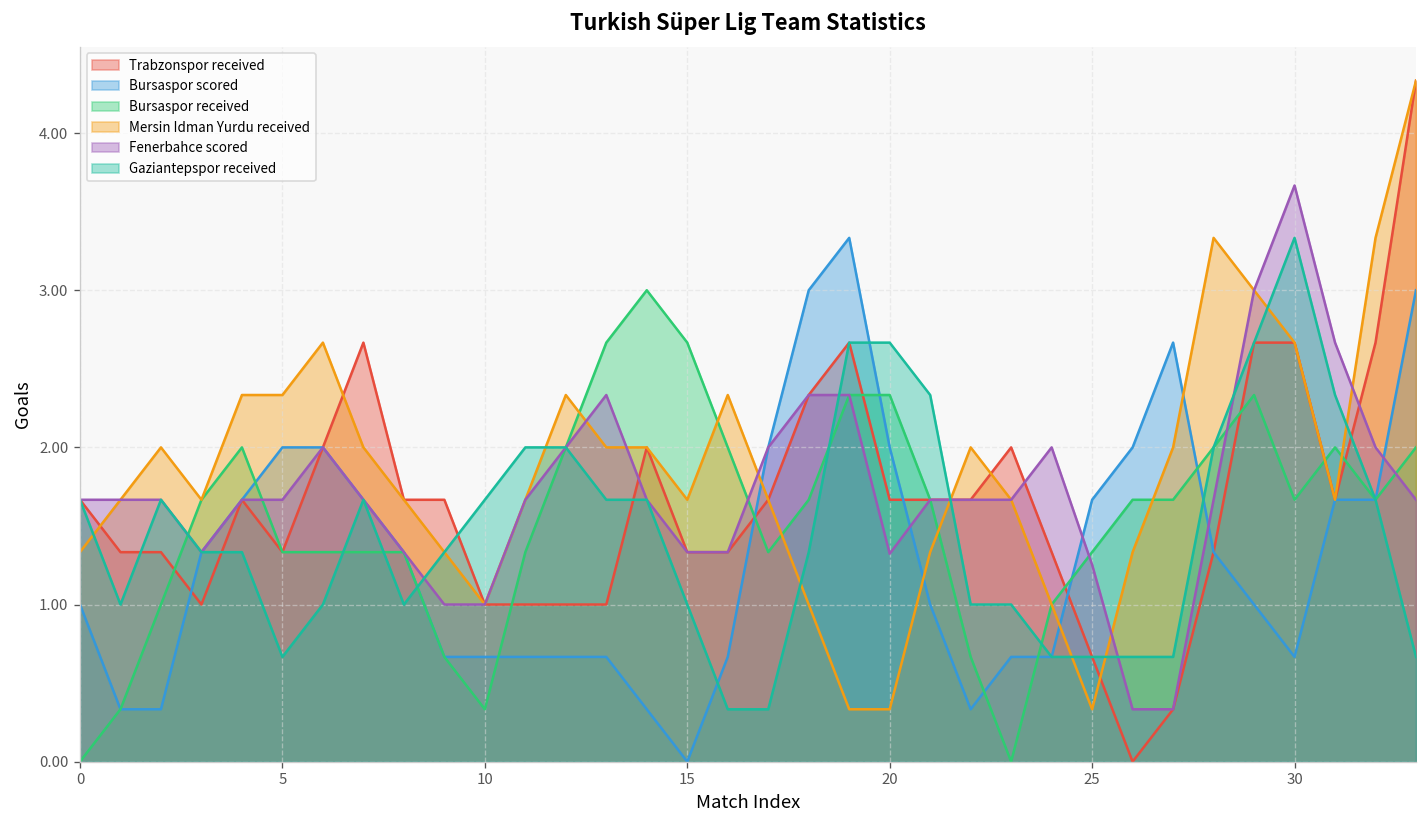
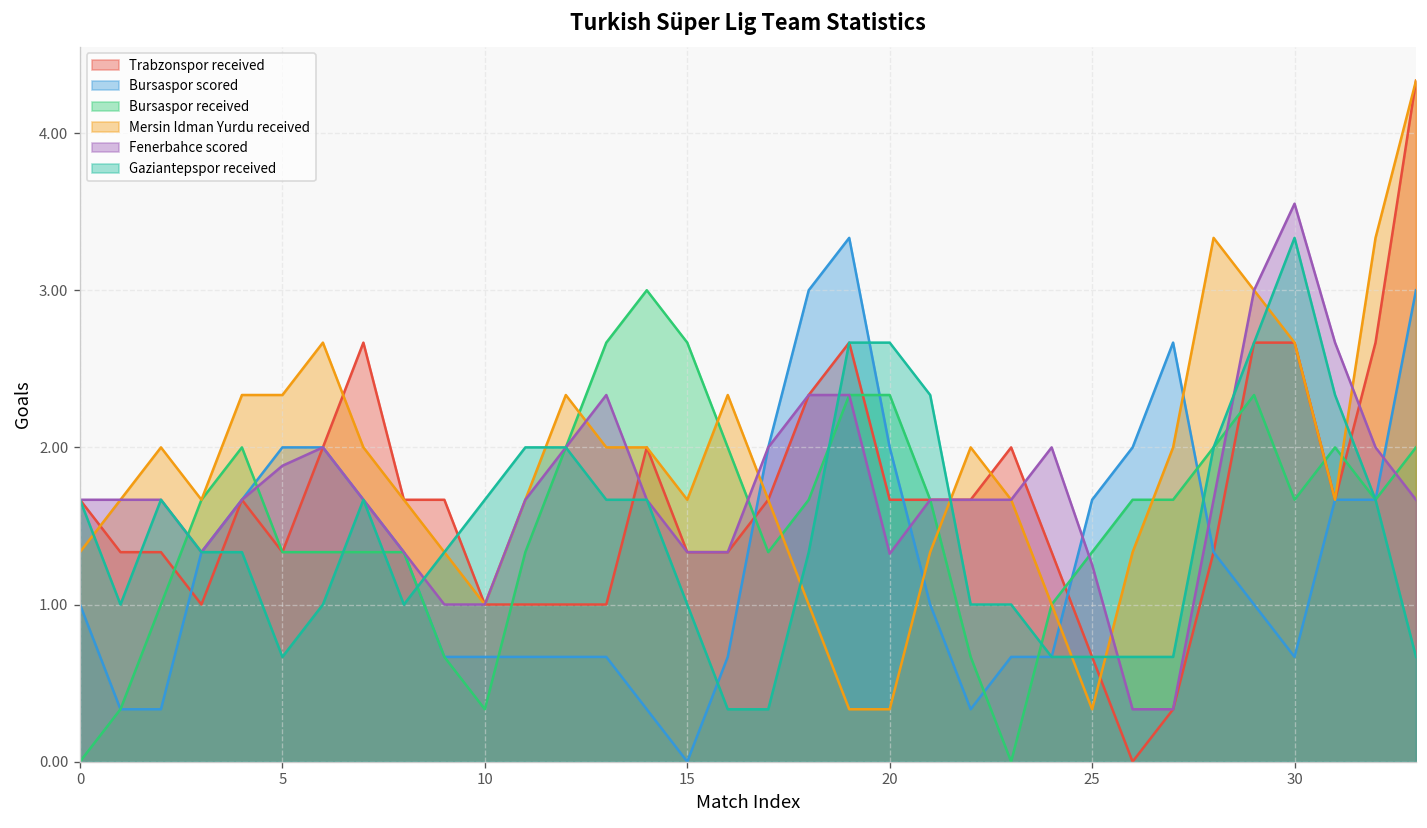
Fenerbahce scored, 5: 1.67 -> 1.88
Fenerbahce scored, 30: 3.67 -> 3.55
